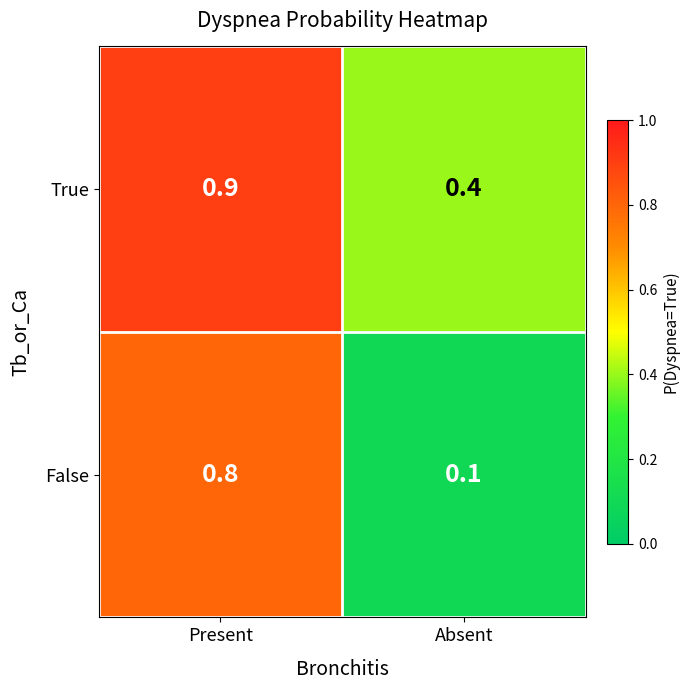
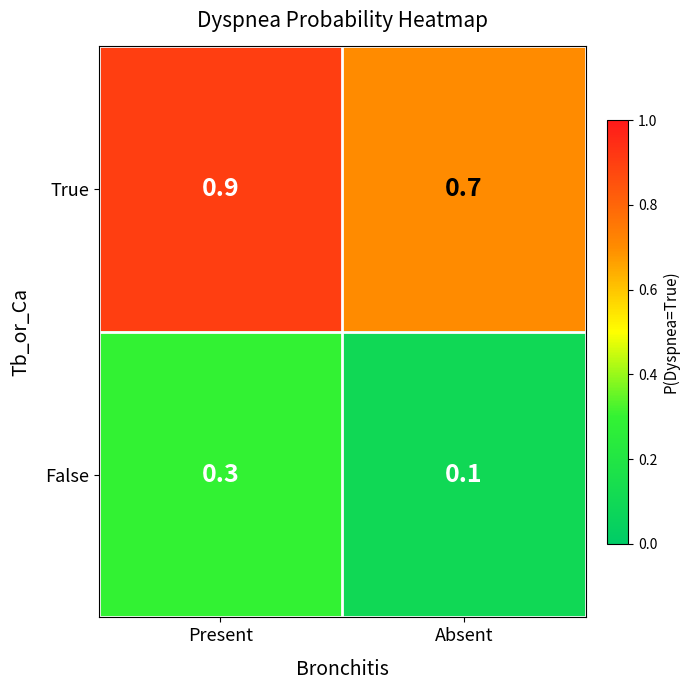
True, Absent: 0.4 -> 0.7
False, Present: 0.8 -> 0.3
